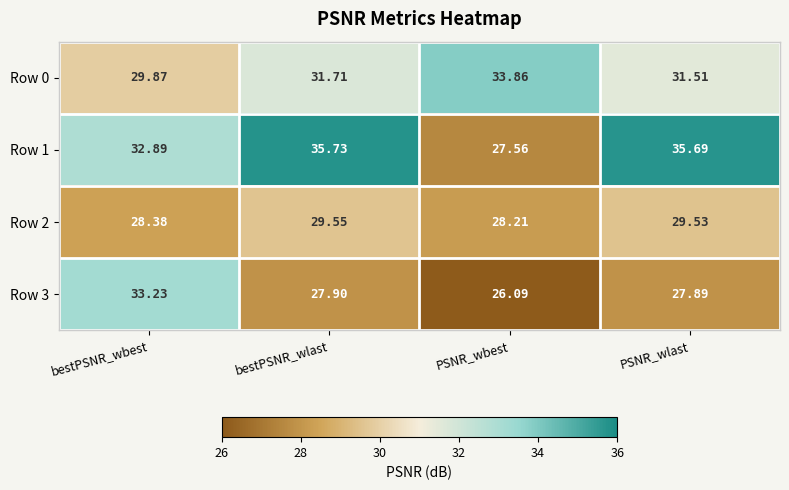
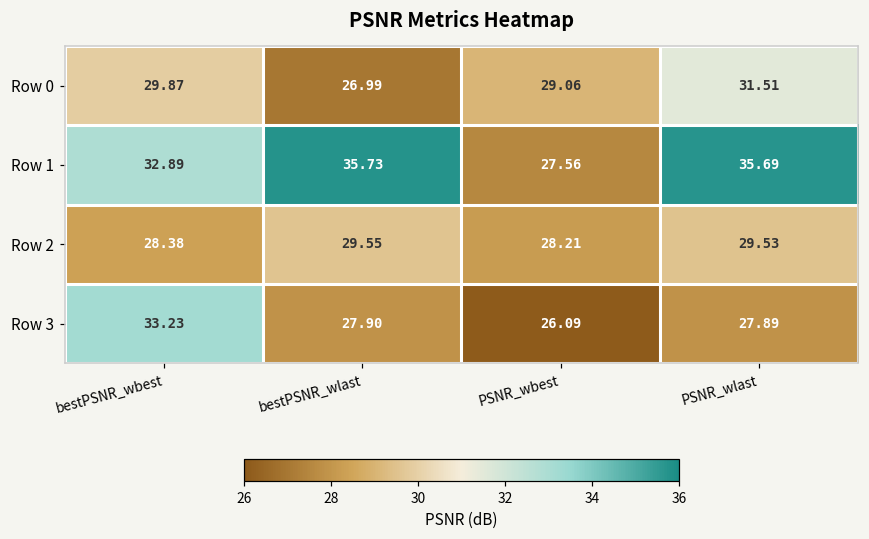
Row 0, bestPSNR_wlast: 31.71 -> 26.99
Row 0, PSNR_wbest: 33.86 -> 29.06
